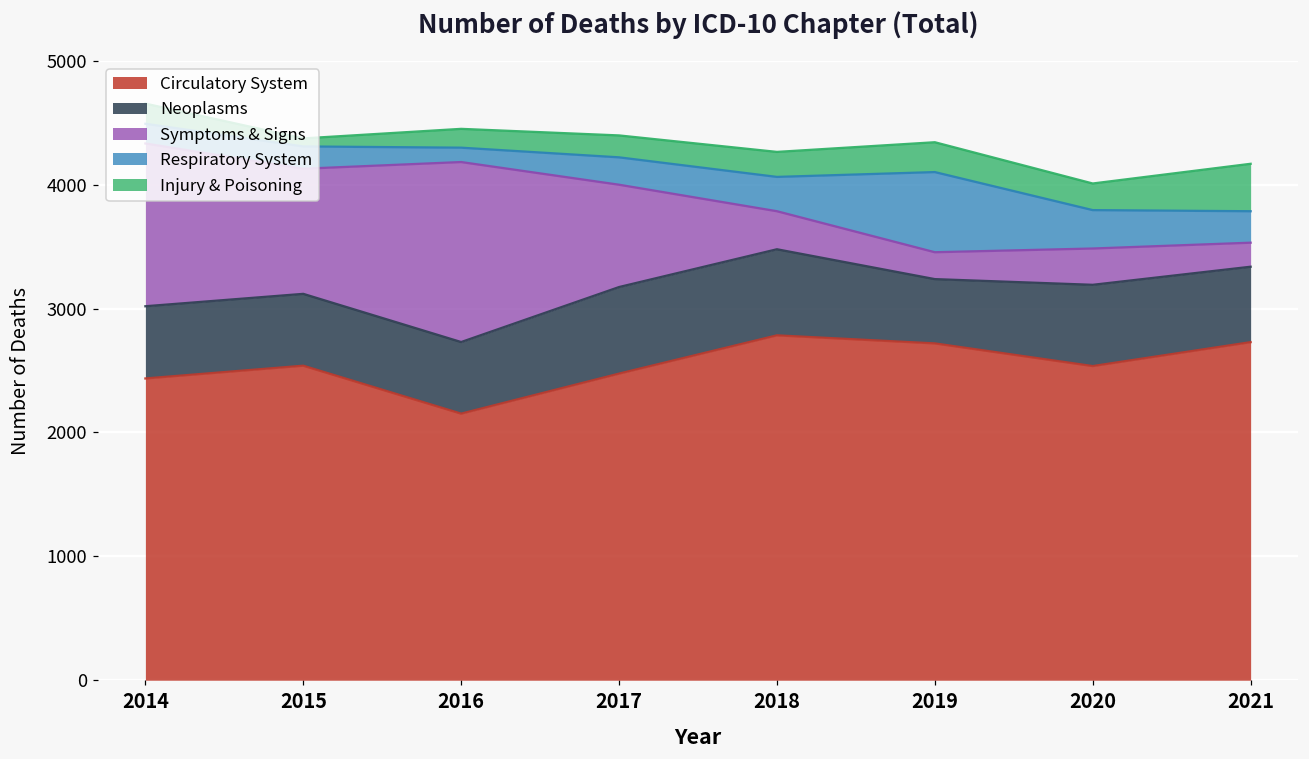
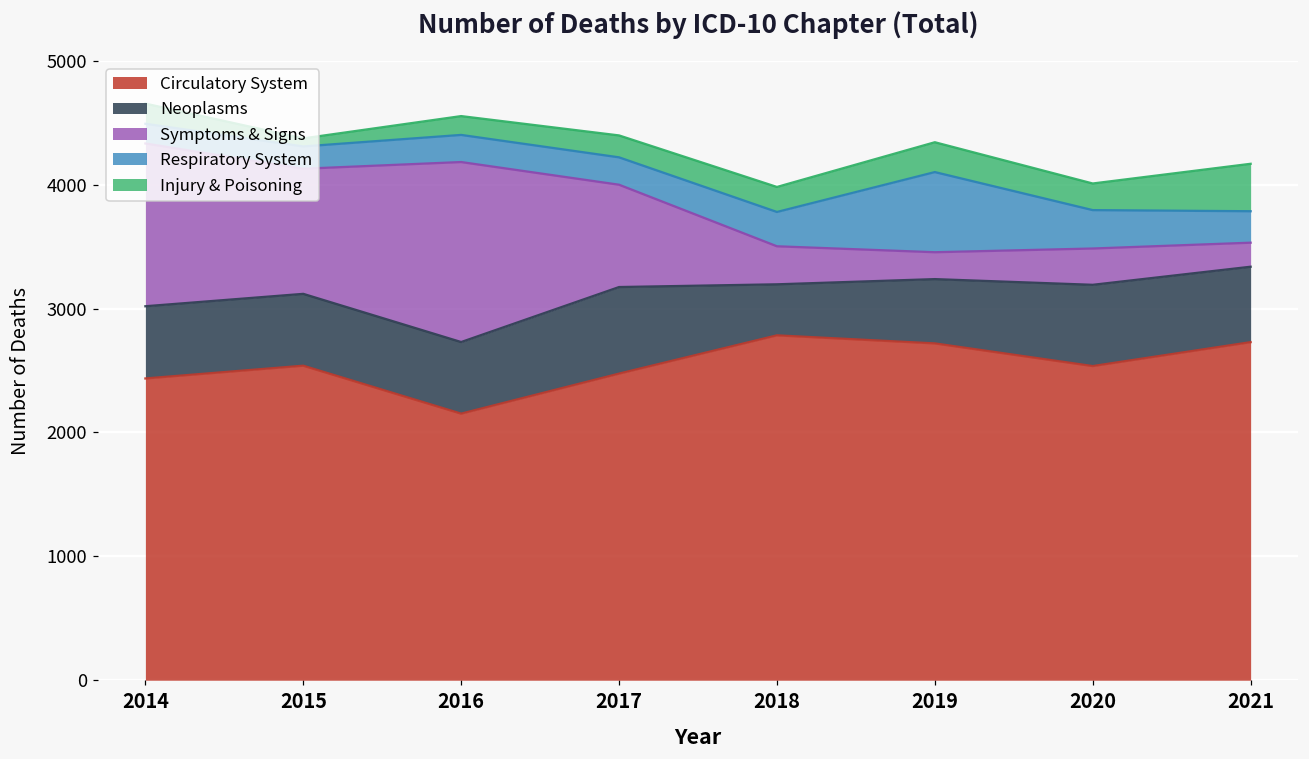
Respiratory System, 2016: 120 -> 220
Neoplasms, 2018: 700 -> 410
